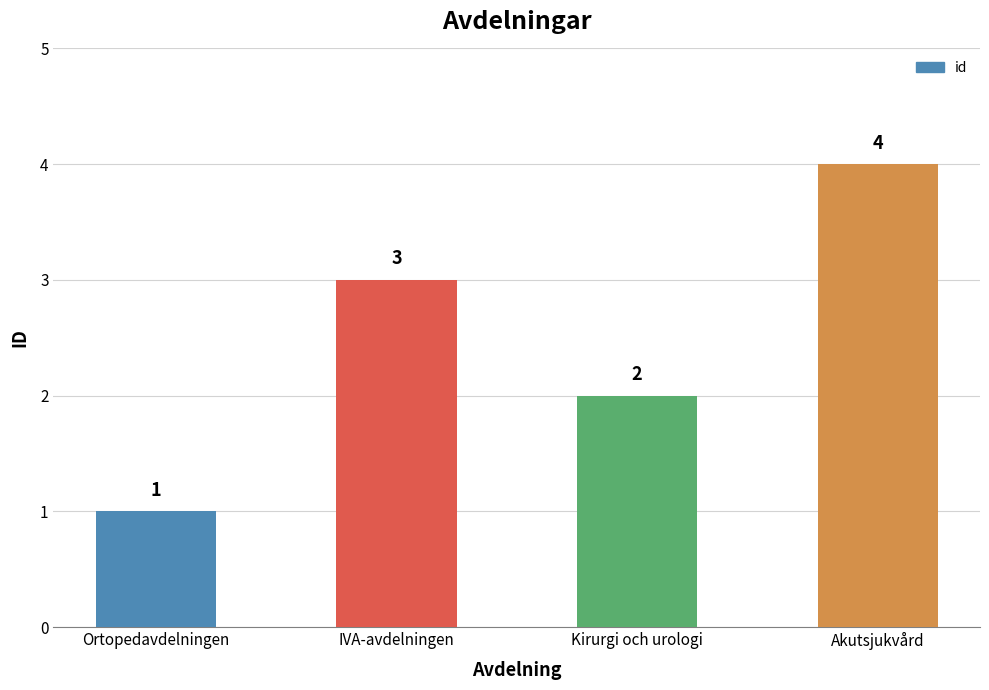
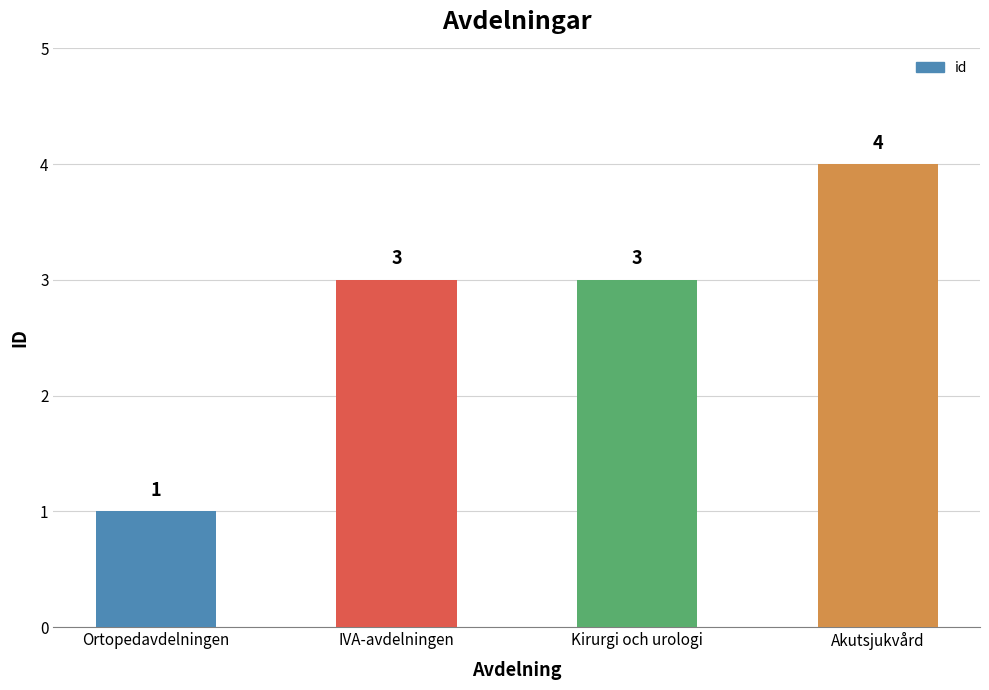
Kirurgi och urologi: 2 -> 3
